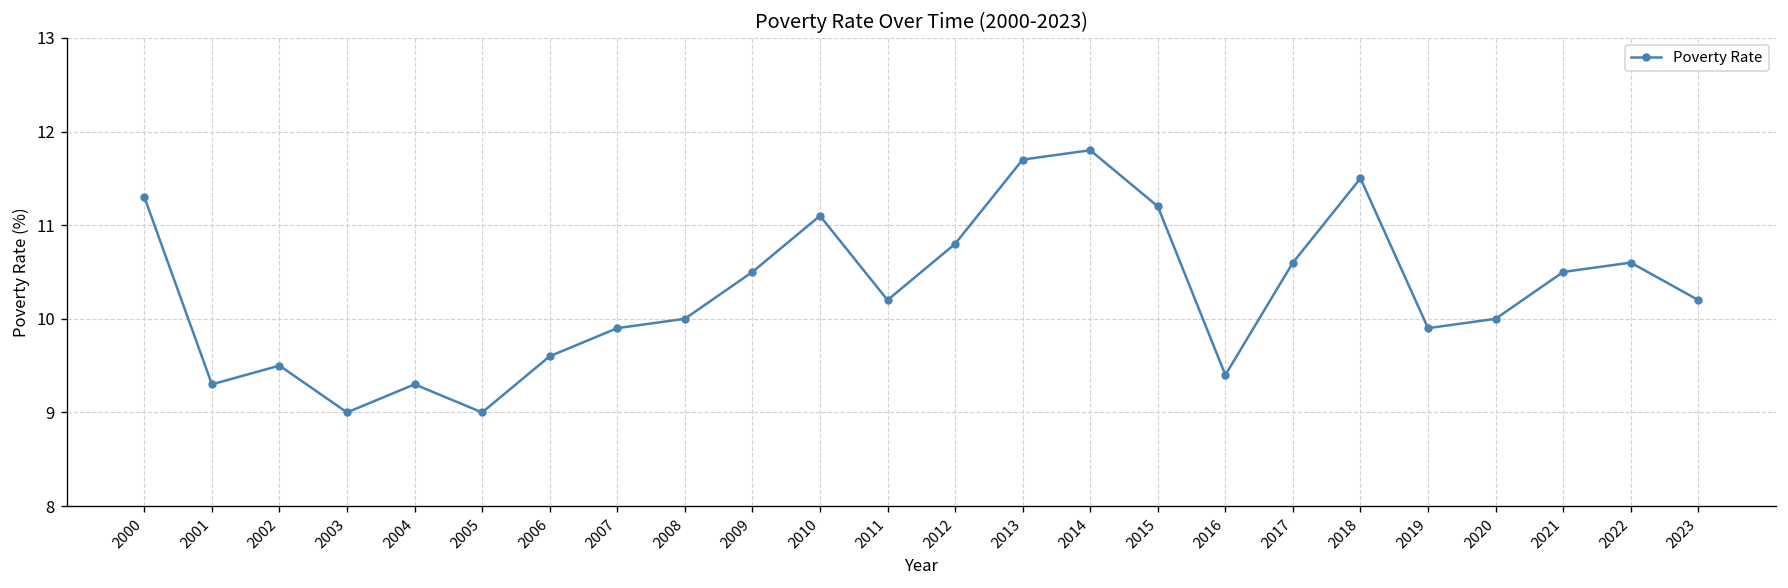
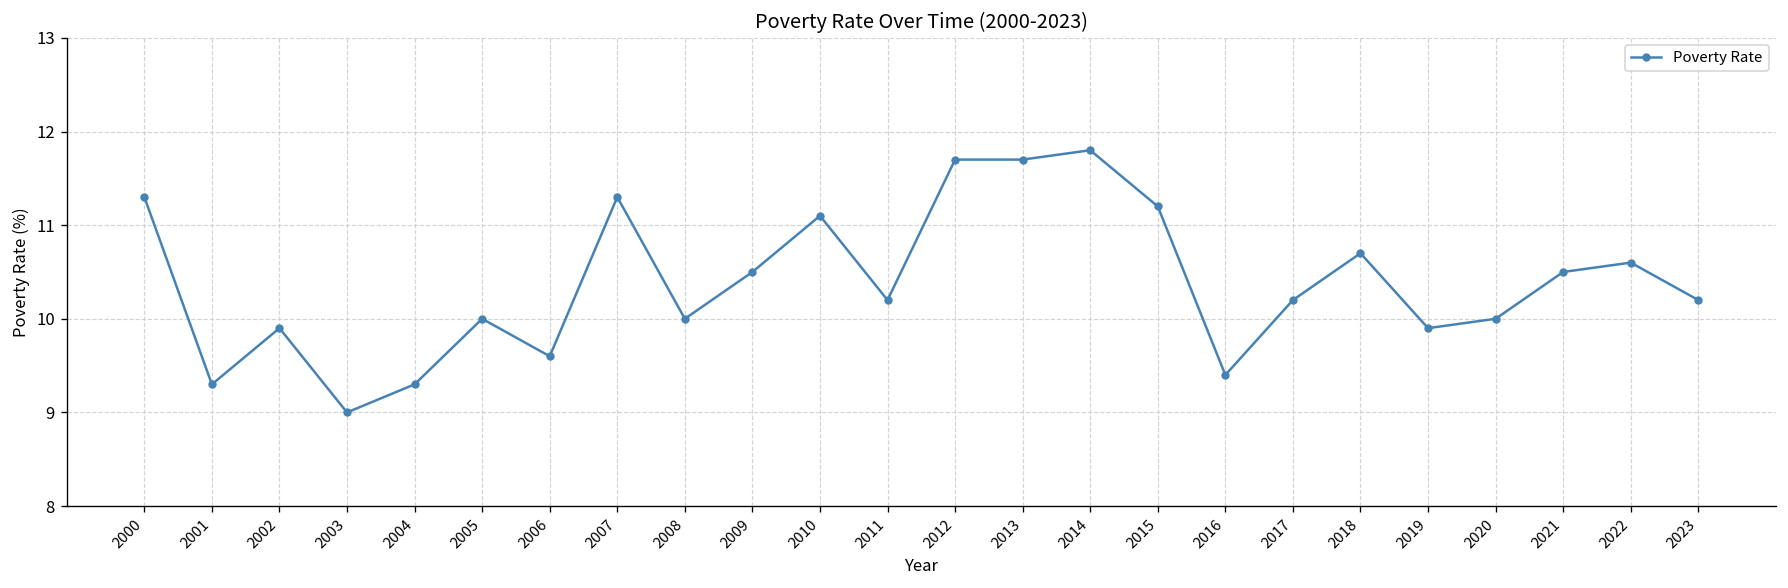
2002: 9.5 -> 9.9
2005: 9 -> 10
2007: 9.9 -> 11.3
2012: 10.8 -> 11.7
2017: 10.6 -> 10.2
2018: 11.5 -> 10.7
